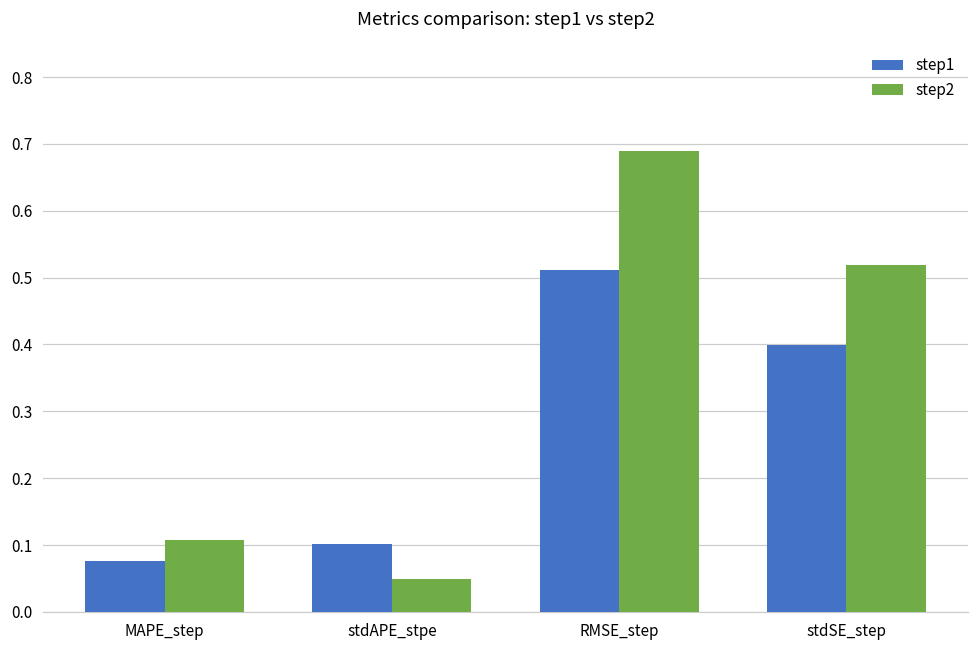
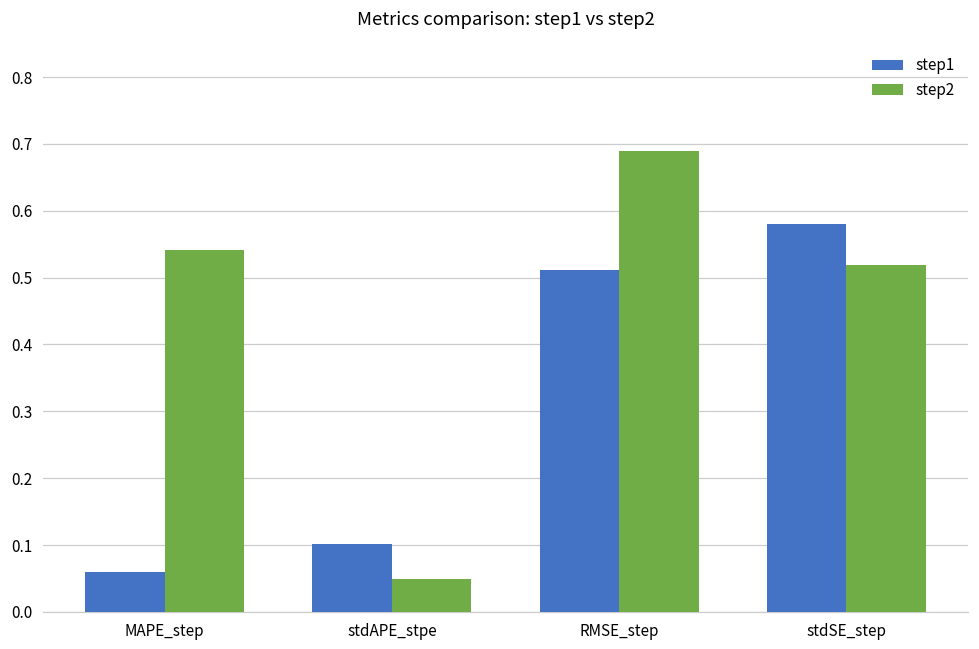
step1, MAPE_step: 0.08 -> 0.06
step2, MAPE_step: 0.11 -> 0.54
step1, stdSE_step: 0.40 -> 0.58
